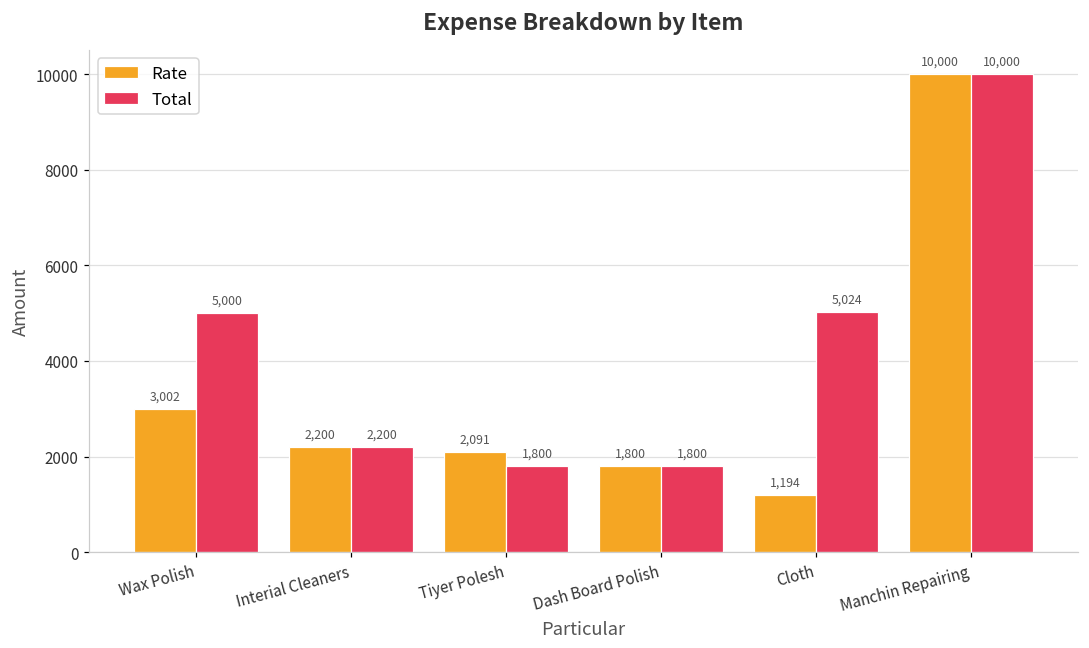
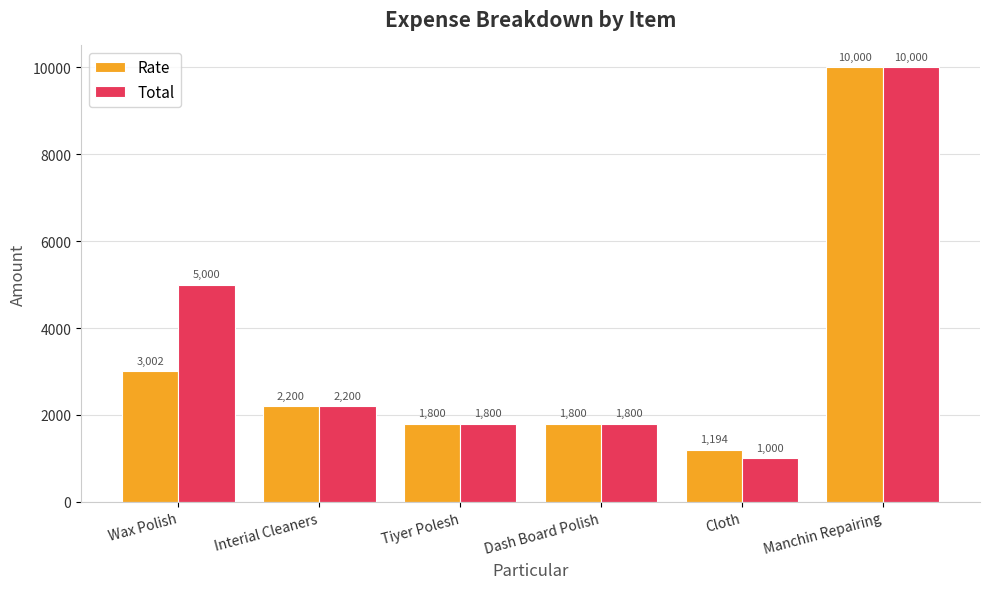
Rate, Tiyer Polesh: 2,091 -> 1,800
Total, Cloth: 5,024 -> 1,000
